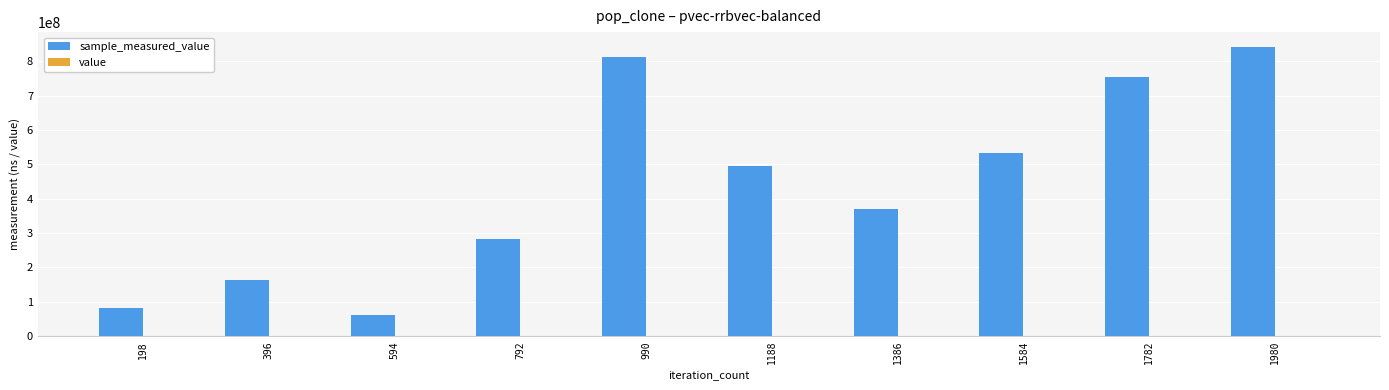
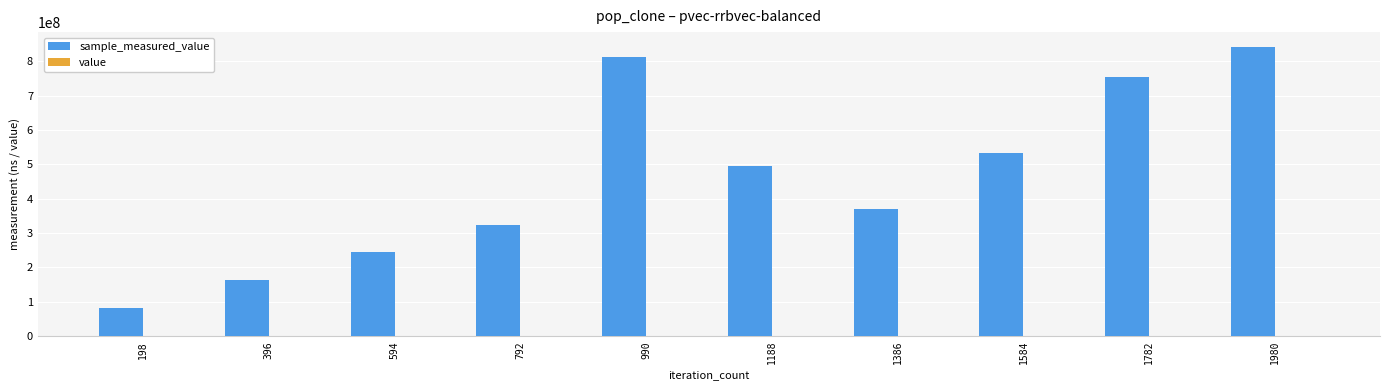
sample_measured_value, 594: 60000000 -> 250000000
sample_measured_value, 792: 280000000 -> 320000000
